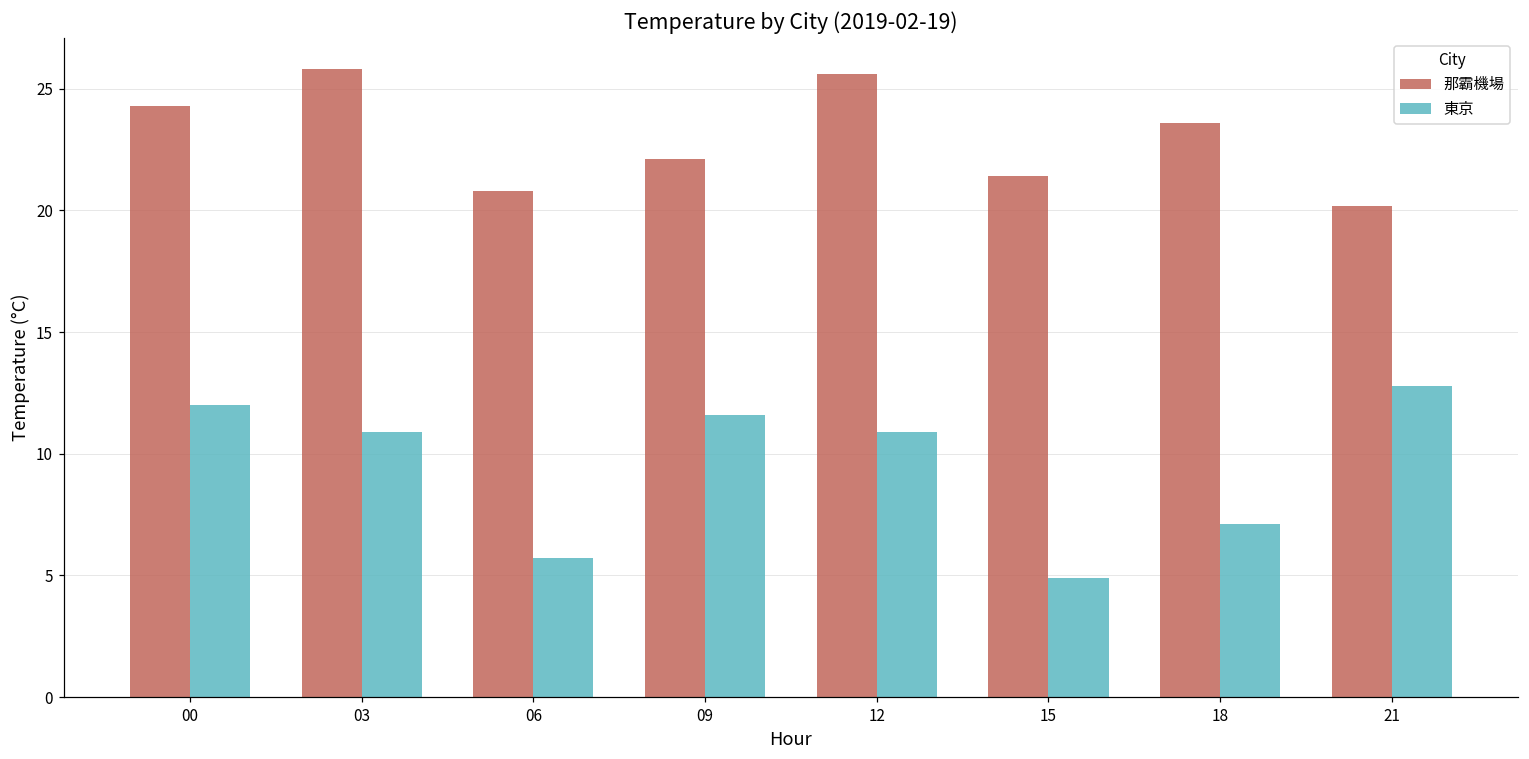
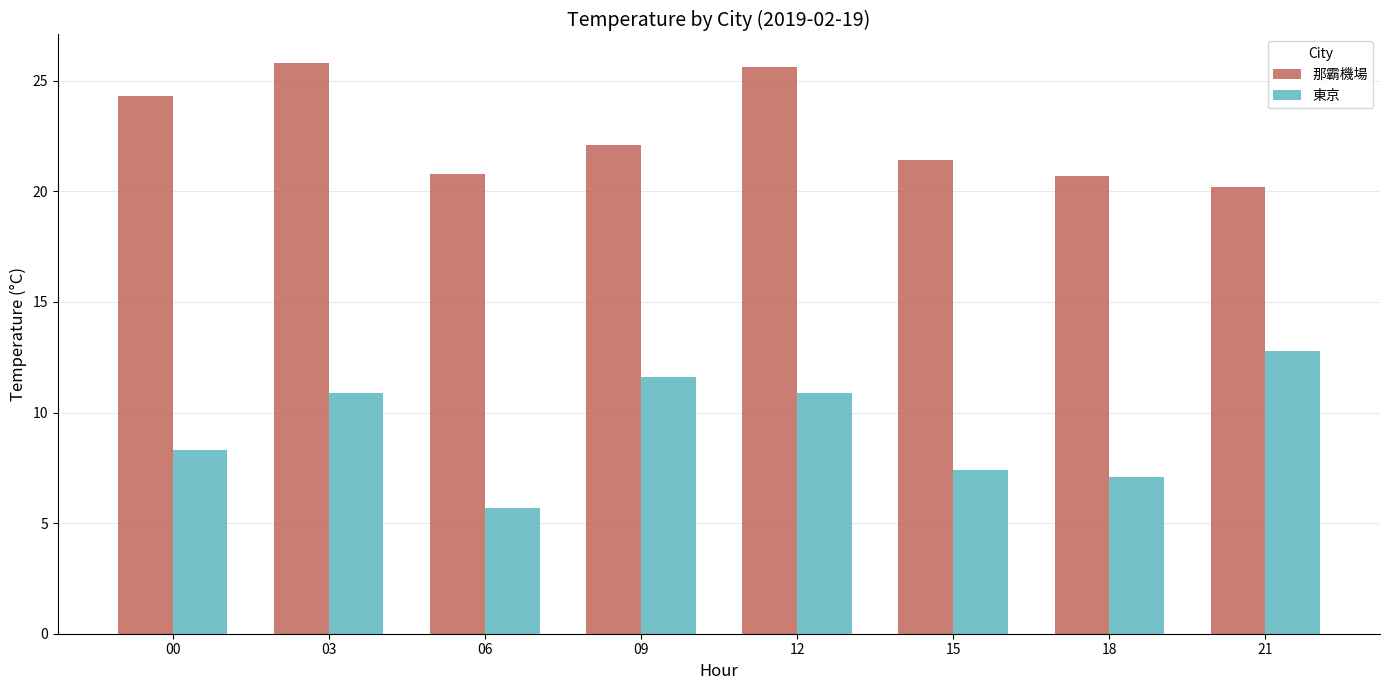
東京, 00: 12.0 -> 8.3
東京, 15: 4.9 -> 7.4
那霸機場, 18: 23.6 -> 20.7
